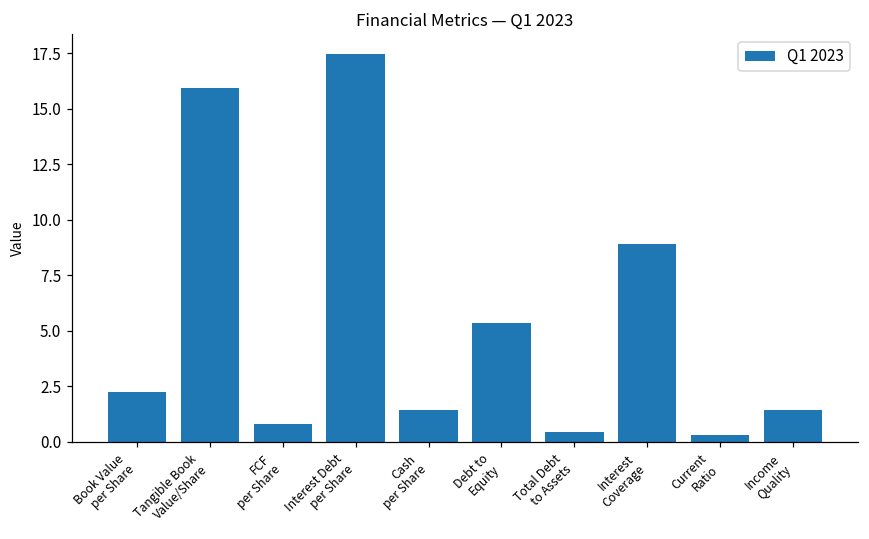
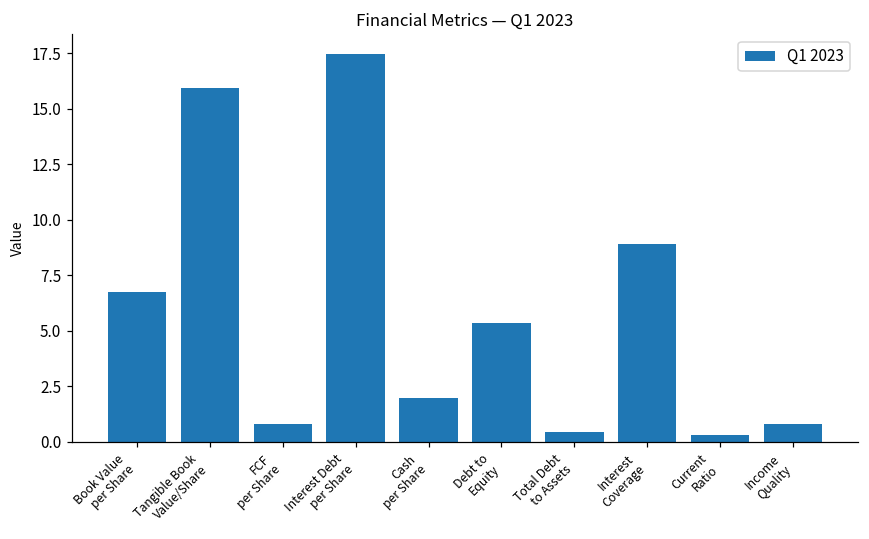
Book Value per Share: 2.2 -> 6.8
Cash per Share: 1.4 -> 2.0
Income Quality: 1.5 -> 0.8
